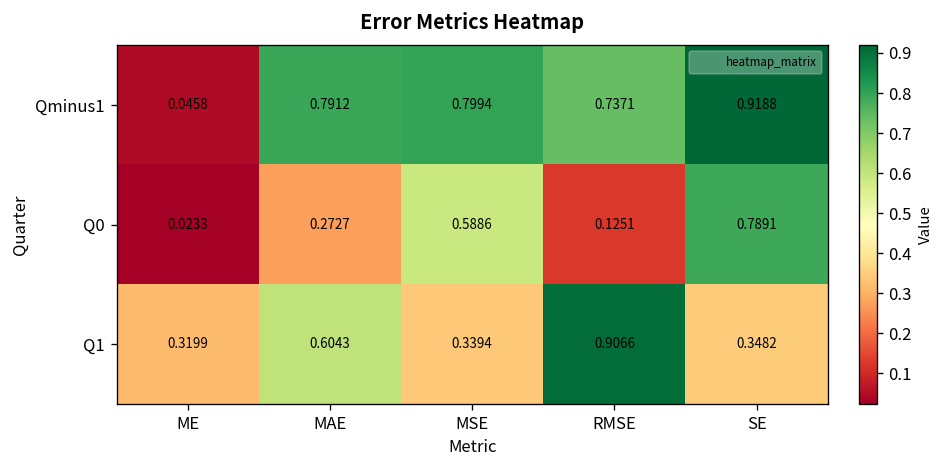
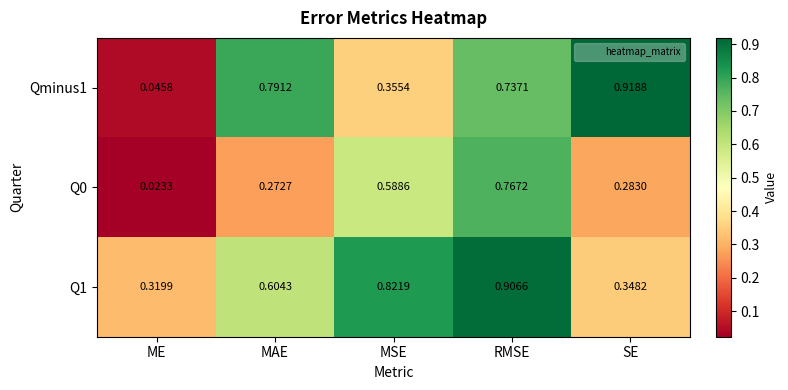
Qminus1, MSE: 0.7994 -> 0.3554
Q0, RMSE: 0.1251 -> 0.7672
Q0, SE: 0.7891 -> 0.2830
Q1, MSE: 0.3394 -> 0.8219
